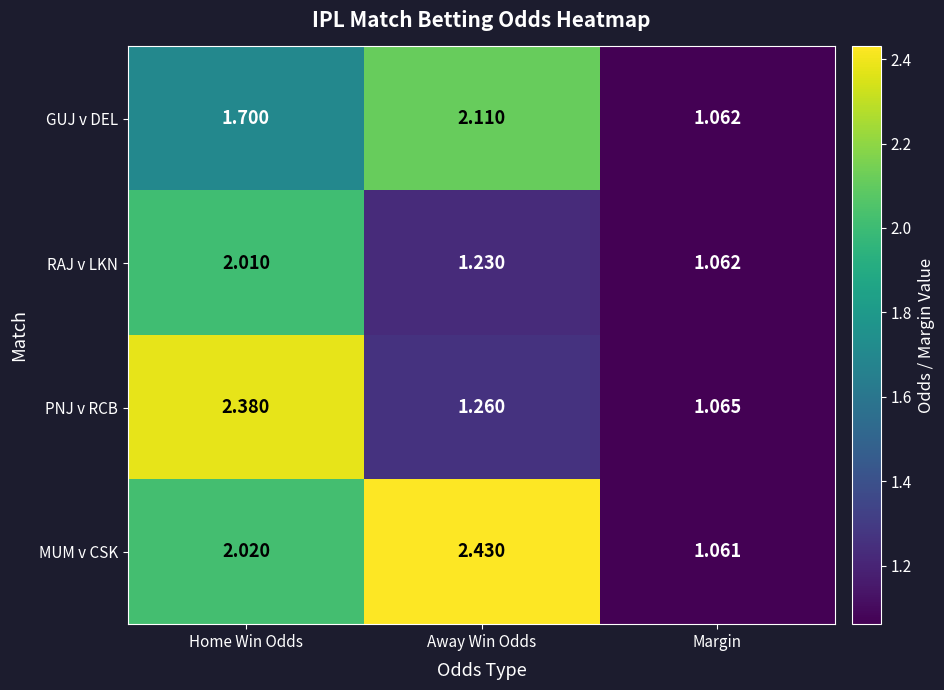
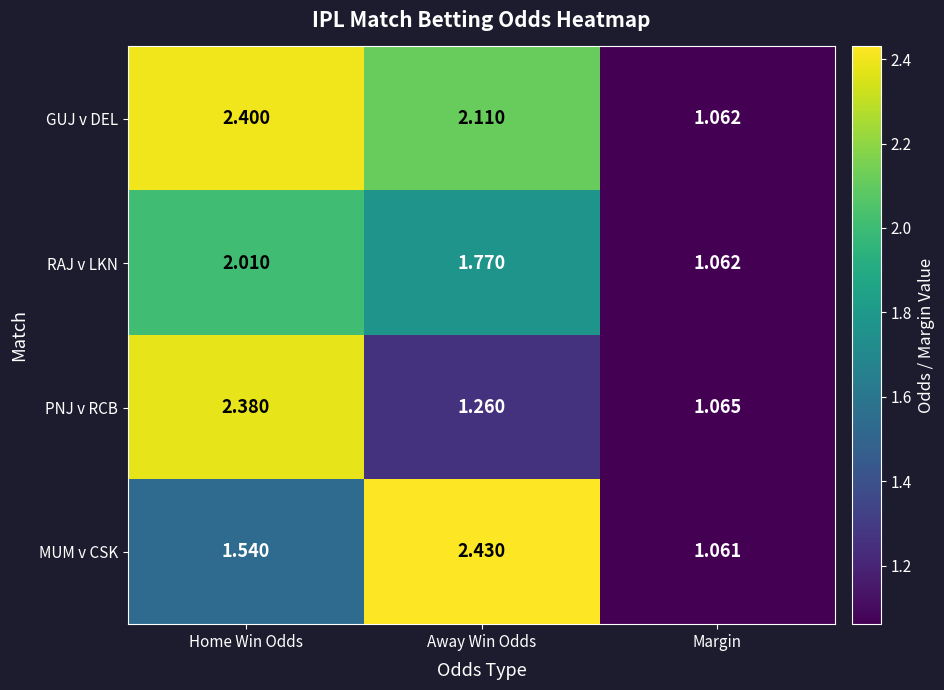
GUJ v DEL, Home Win Odds: 1.700 -> 2.400
RAJ v LKN, Away Win Odds: 1.230 -> 1.770
MUM v CSK, Home Win Odds: 2.020 -> 1.540
